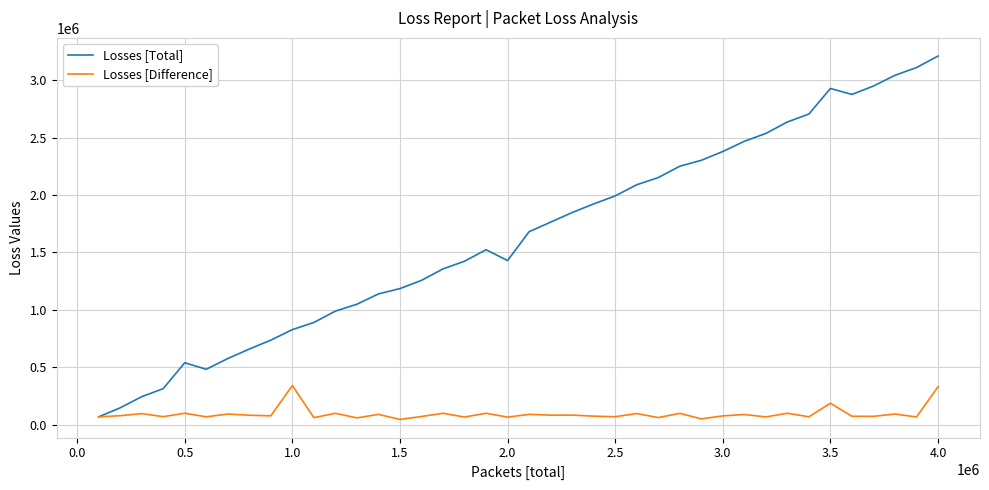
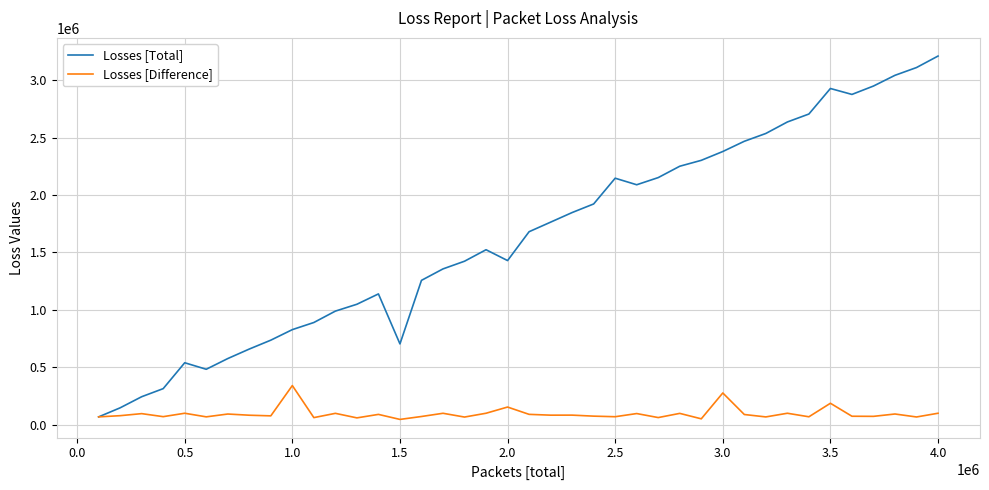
Losses [Total], 1.5: 1190000 -> 700000
Losses [Difference], 2.0: 70000 -> 150000
Losses [Total], 2.5: 1990000 -> 2150000
Losses [Difference], 3.0: 80000 -> 280000
Losses [Difference], 4.0: 330000 -> 100000
